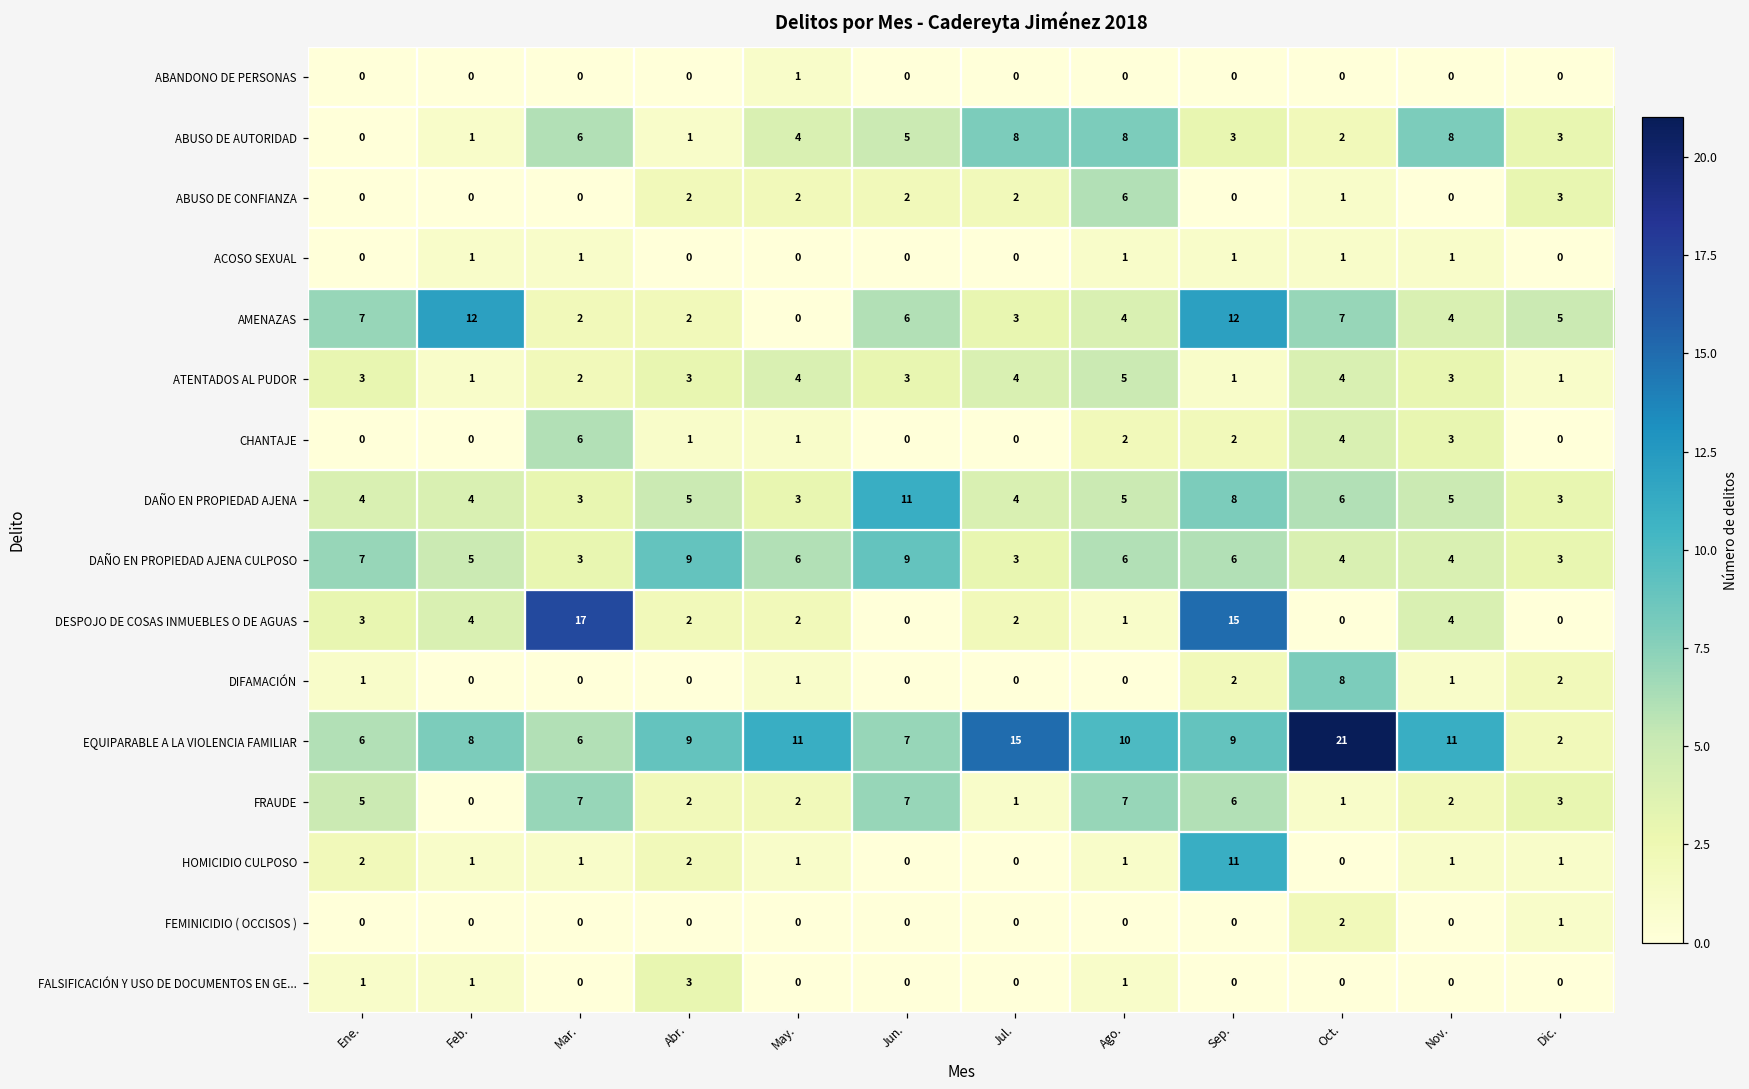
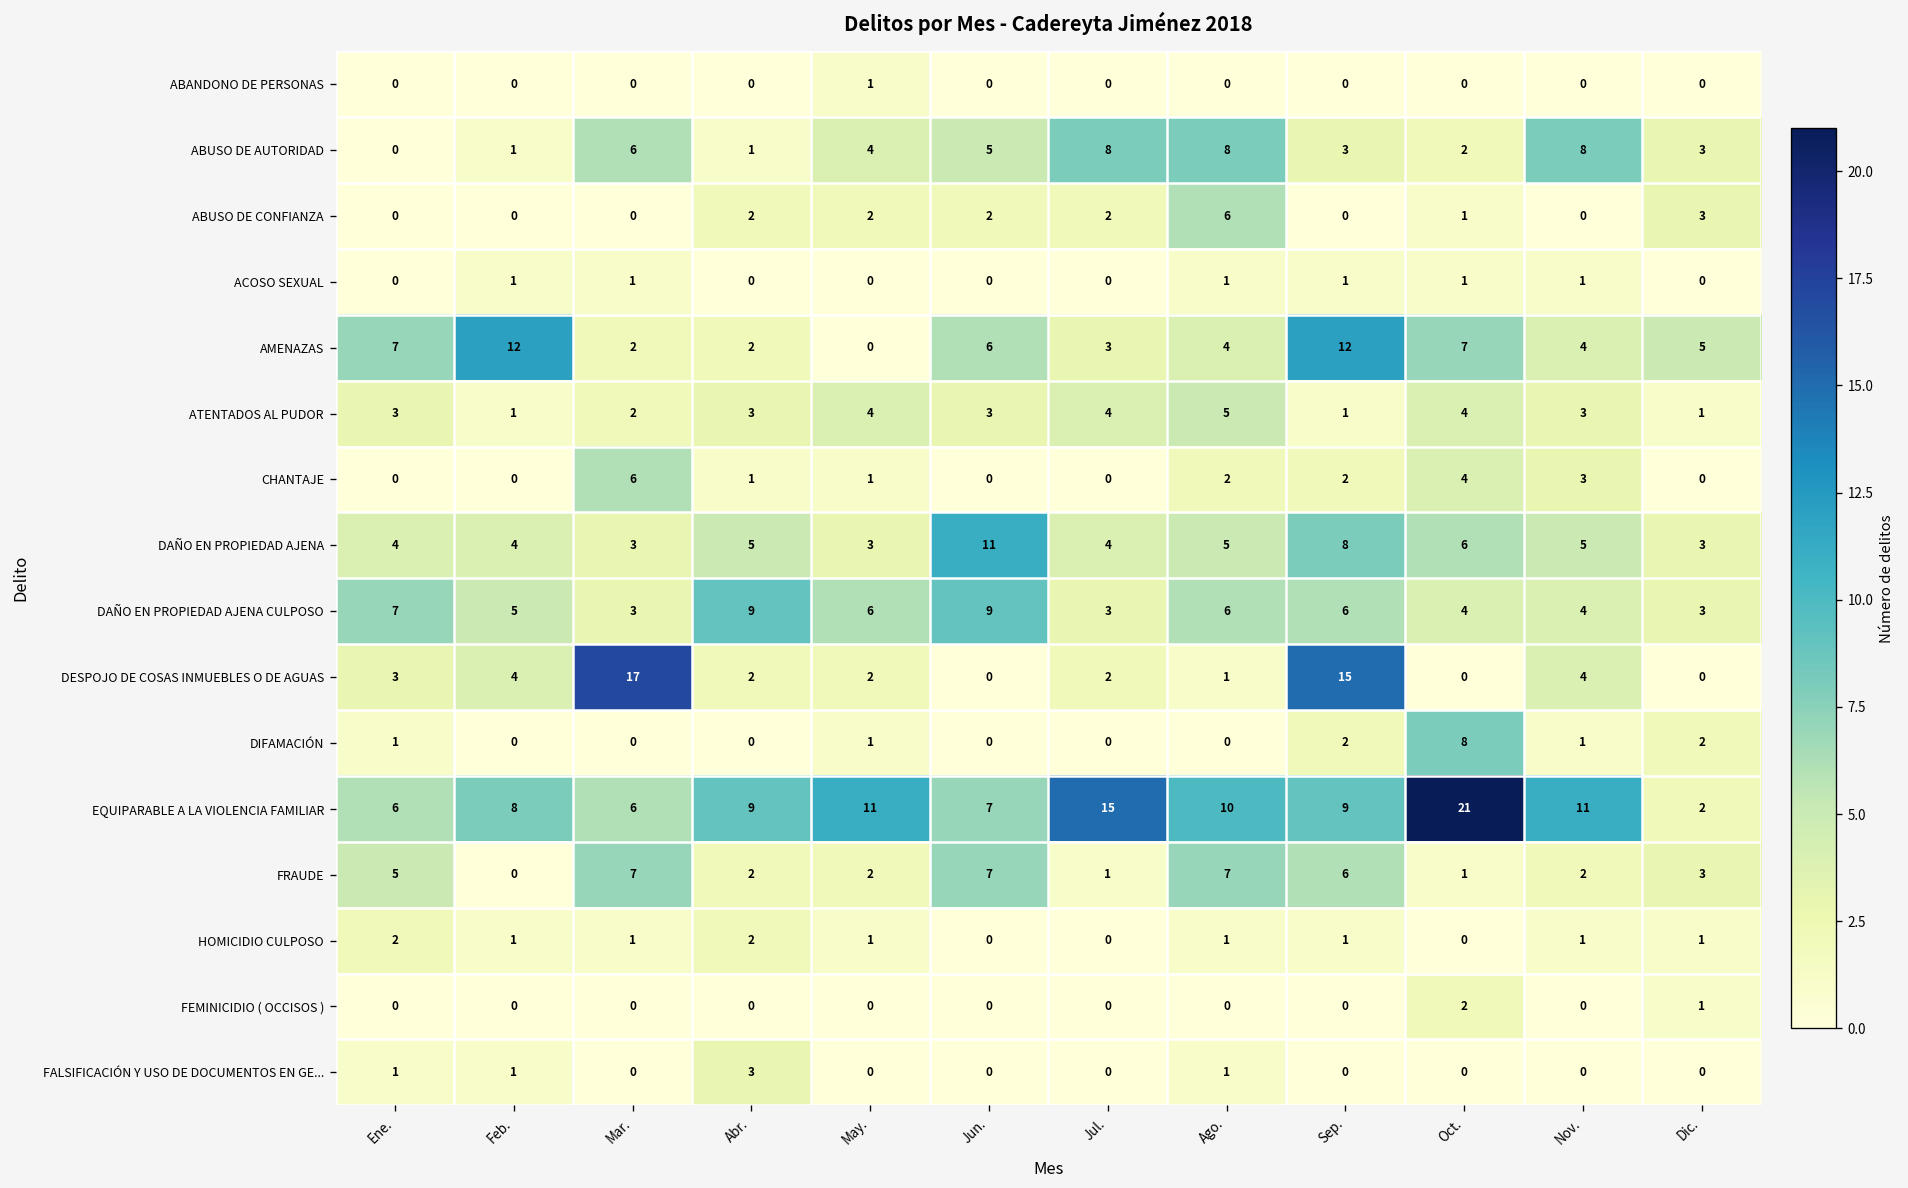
HOMICIDIO CULPOSO, Sep.: 11 -> 1
